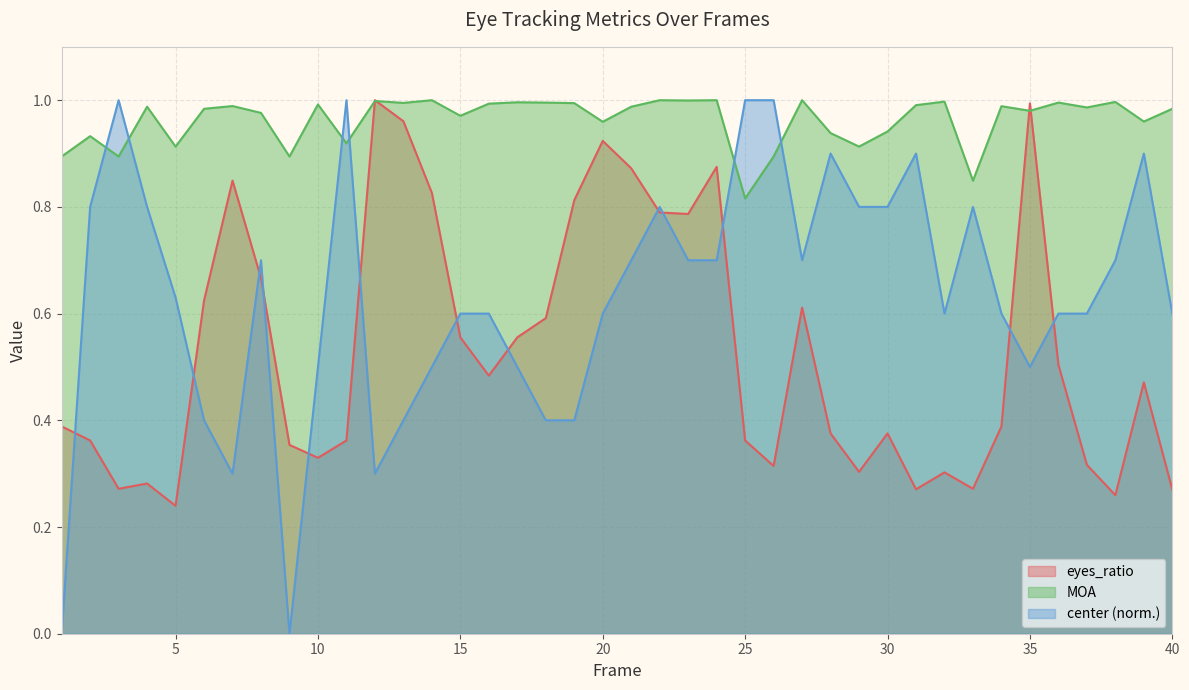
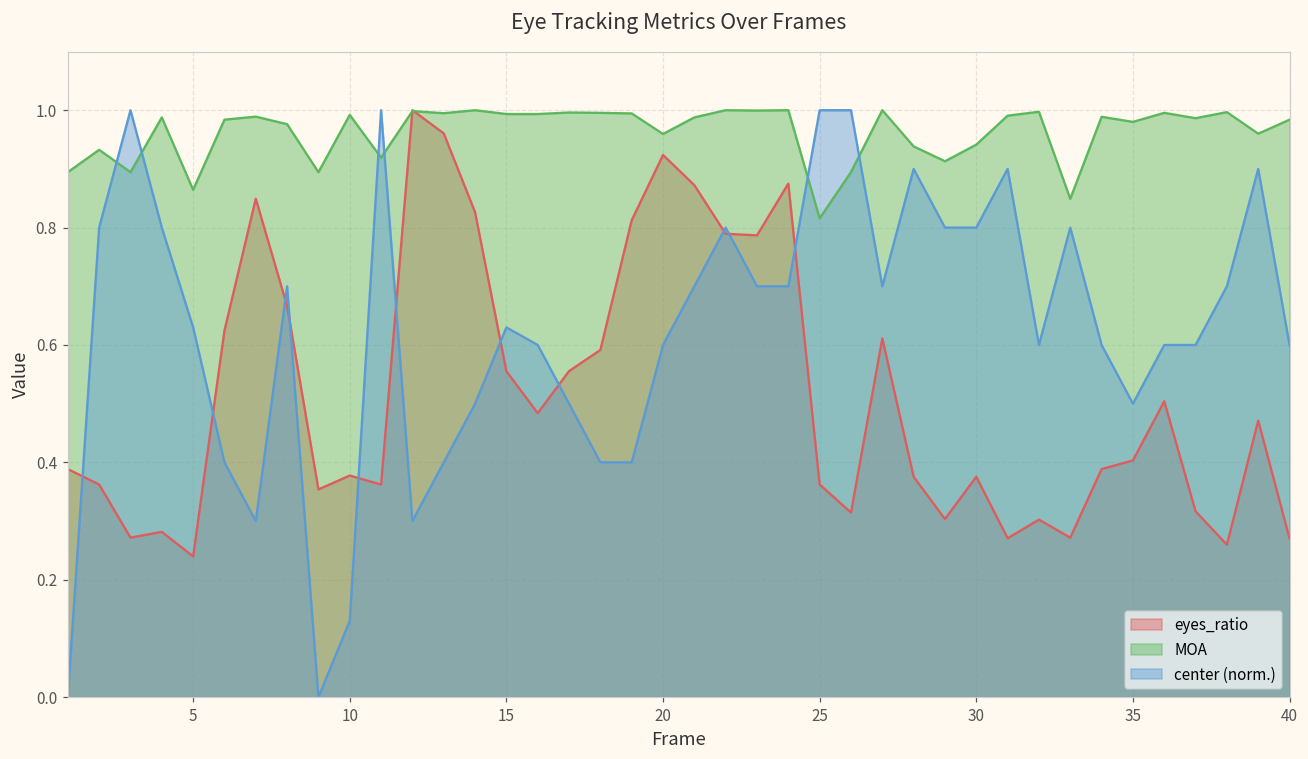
MOA, 5: 0.91 -> 0.86
eyes_ratio, 10: 0.33 -> 0.38
center (norm.), 10: 0.50 -> 0.13
MOA, 15: 0.97 -> 0.99
center (norm.), 15: 0.60 -> 0.63
eyes_ratio, 35: 0.99 -> 0.40
